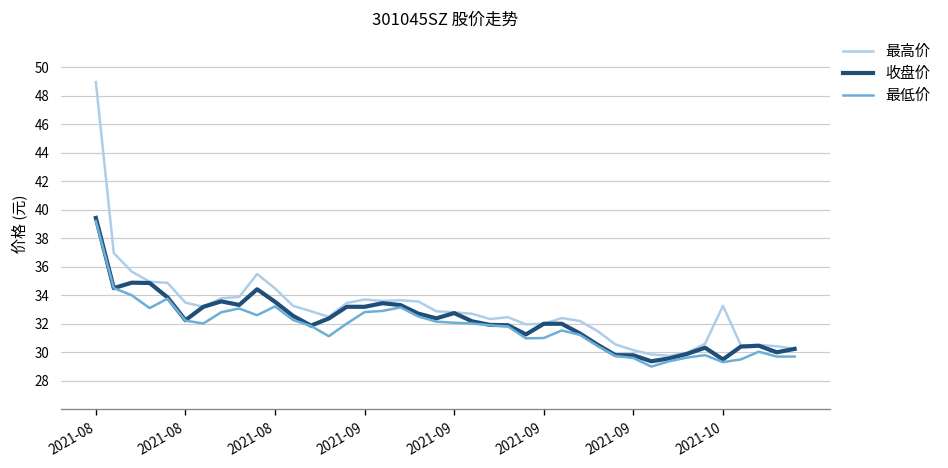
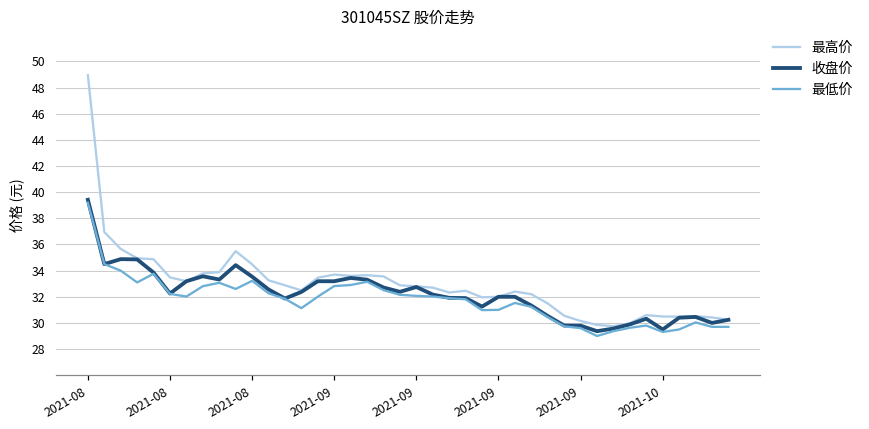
最高价, 2021-10: 33.3 -> 30.5
